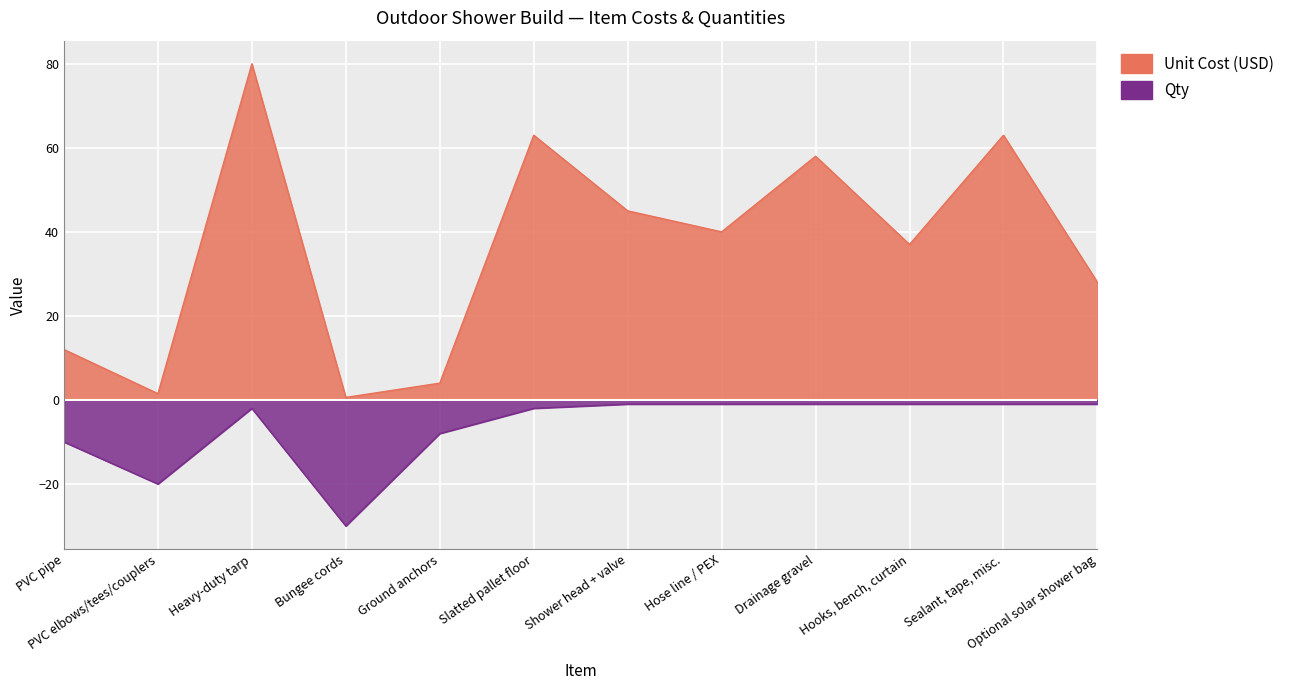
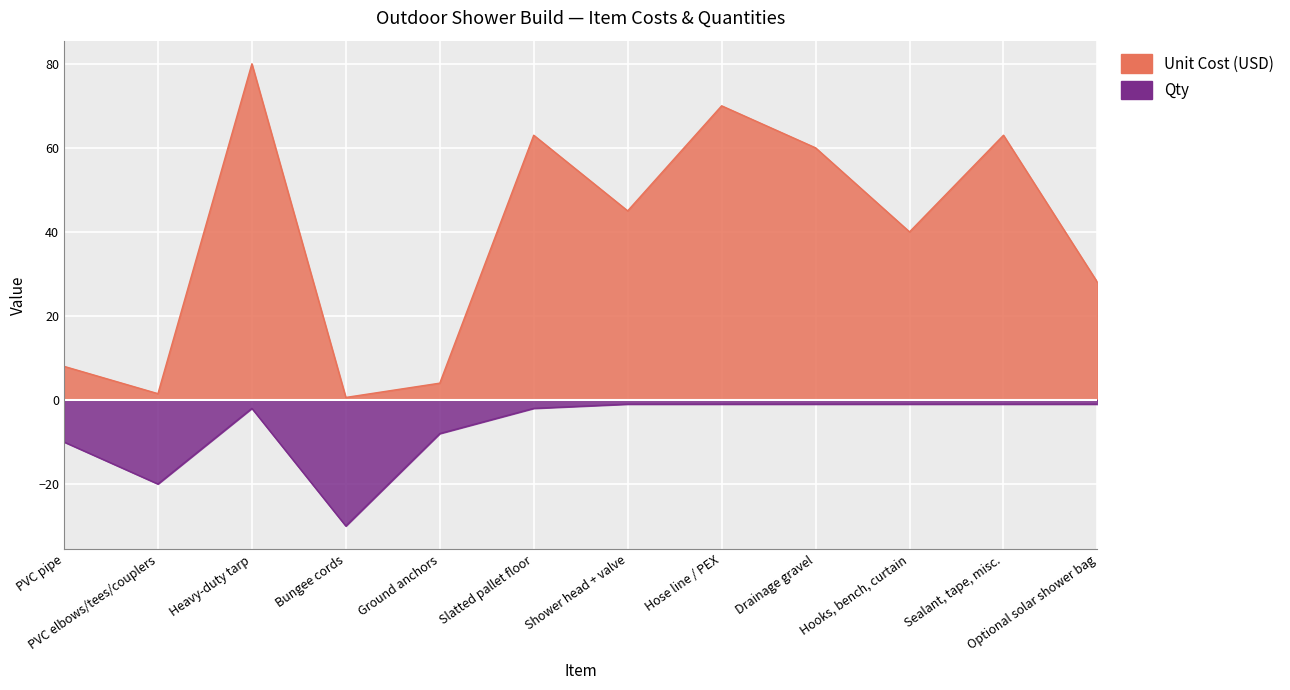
Unit Cost (USD), PVC pipe: 12 -> 8
Unit Cost (USD), Hose line / PEX: 40 -> 70
Unit Cost (USD), Drainage gravel: 58 -> 60
Unit Cost (USD), Hooks, bench, curtain: 37 -> 40
